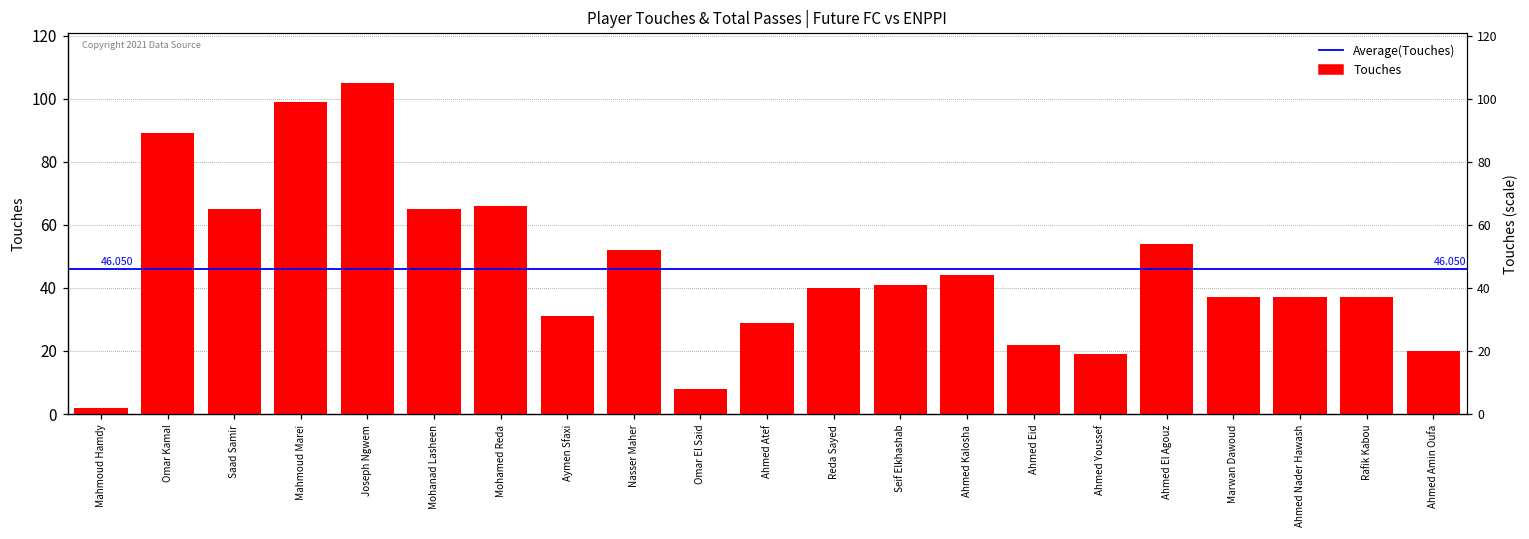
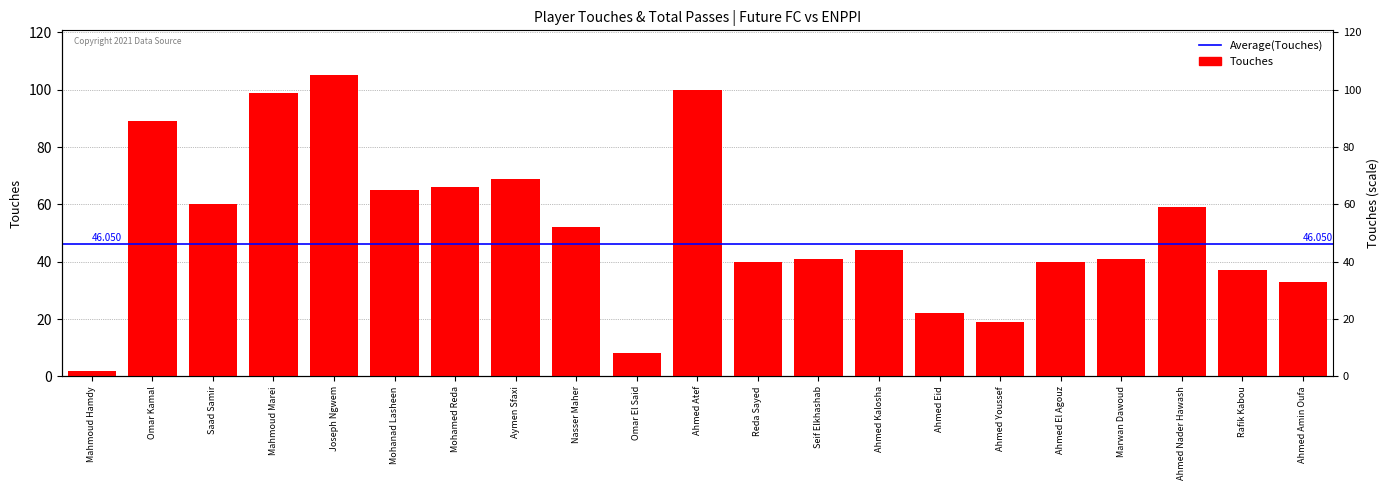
Saad Samir: 65 -> 60
Aymen Sfaxi: 31 -> 69
Ahmed Atef: 29 -> 100
Ahmed El Agouz: 54 -> 40
Marwan Dawoud: 37 -> 41
Ahmed Nader Hawash: 37 -> 59
Ahmed Amin Oufa: 20 -> 33
